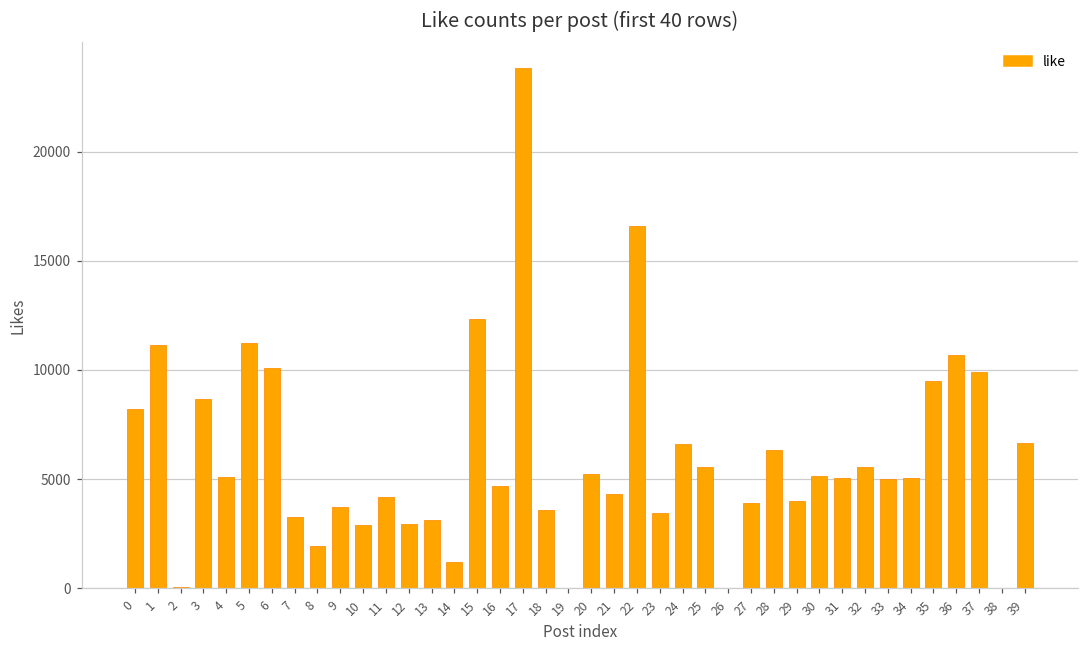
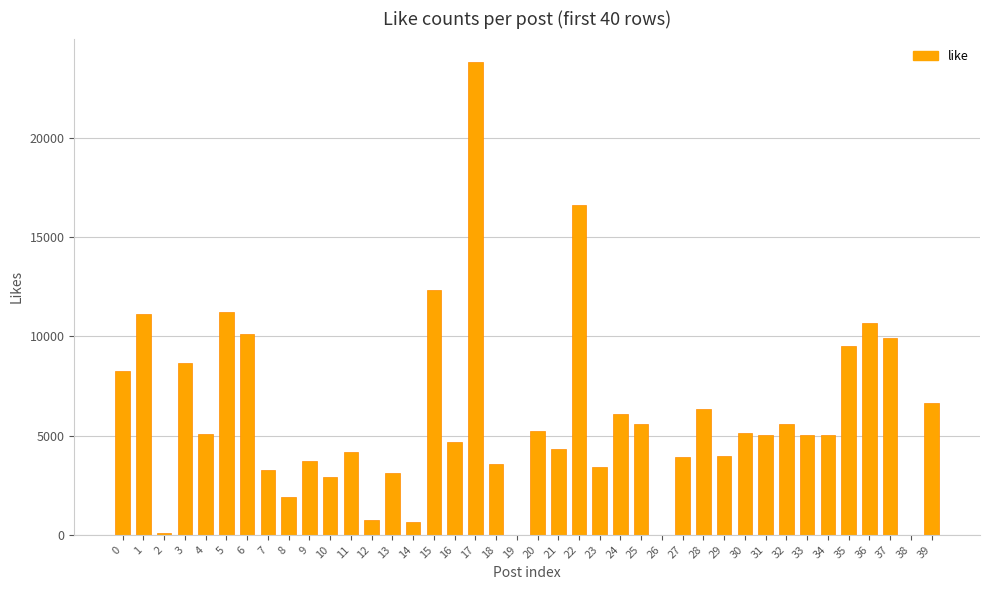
12: 2900 -> 700
14: 1200 -> 700
24: 6600 -> 6100
